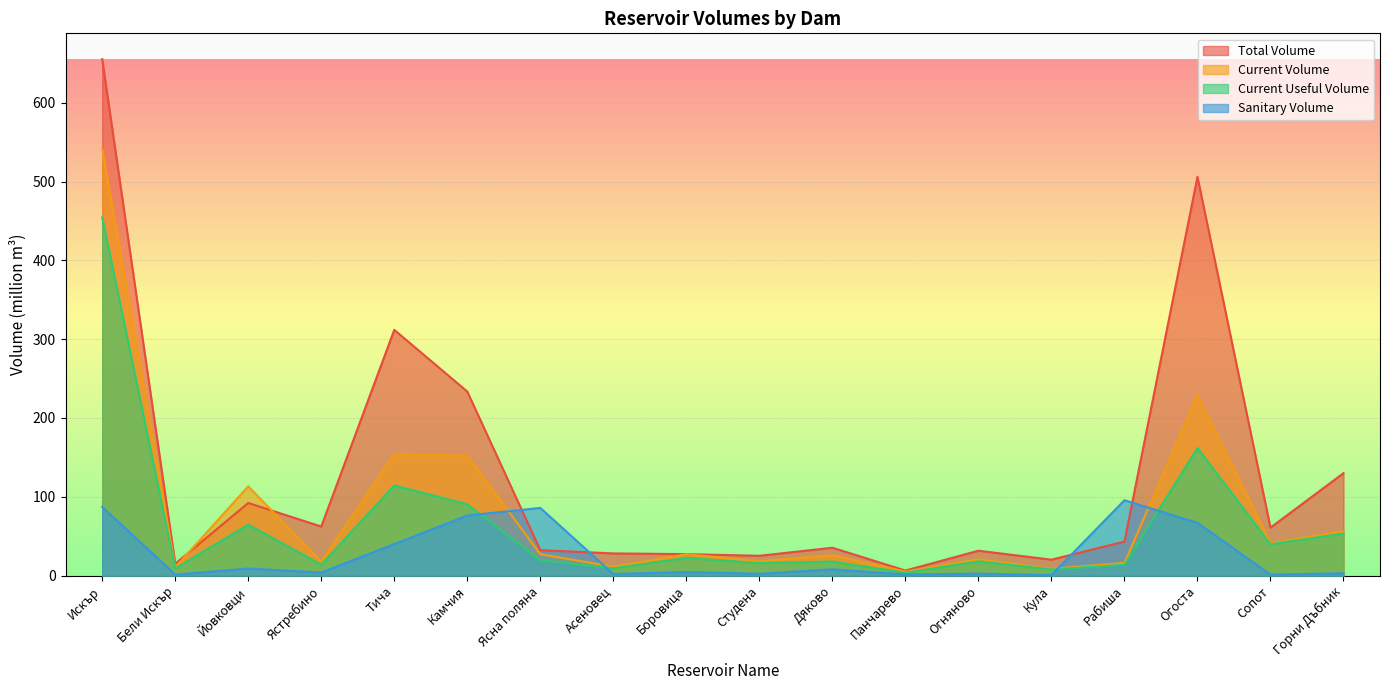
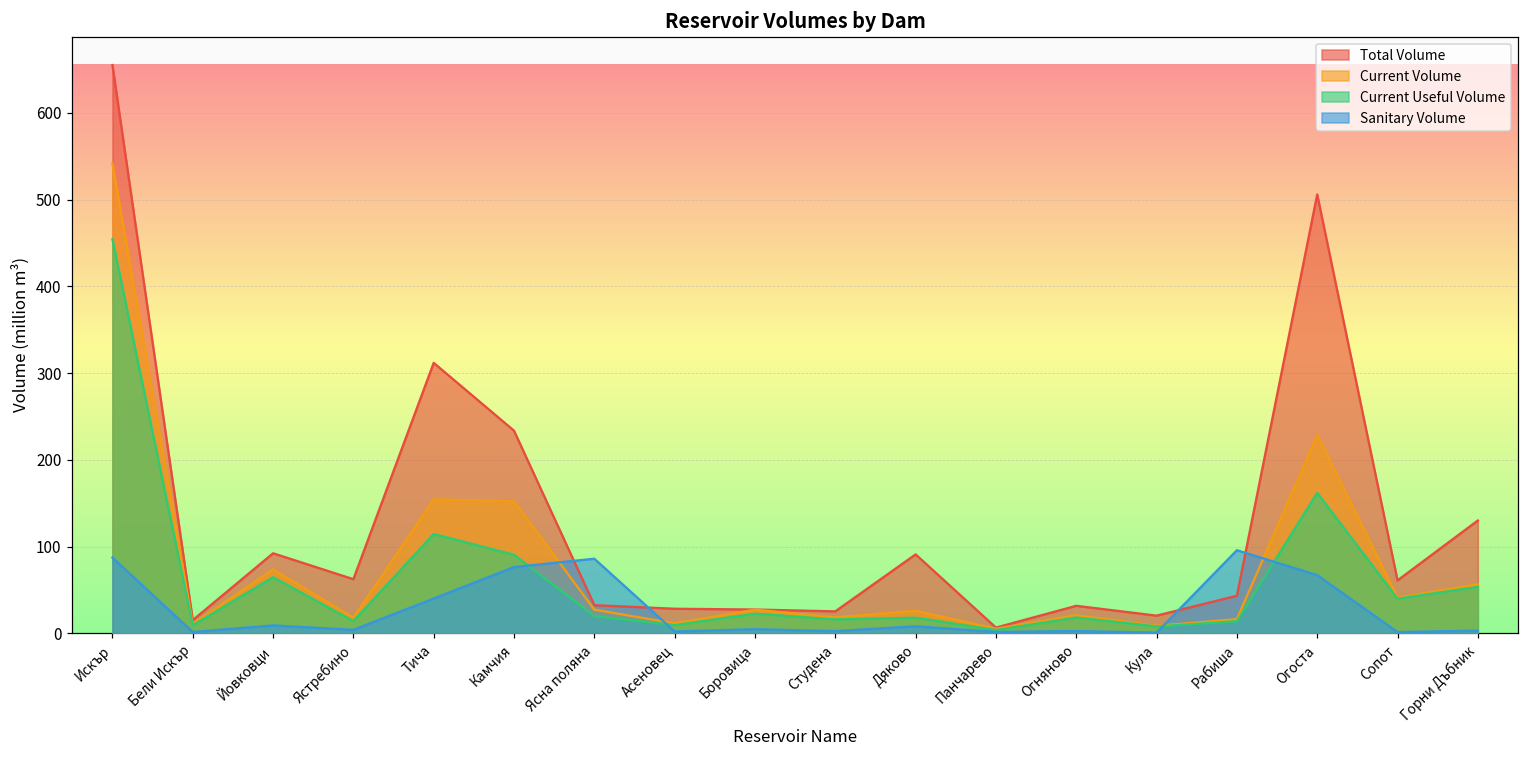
Current Volume, Йовковци: 110 -> 70
Total Volume, Дяково: 40 -> 90
